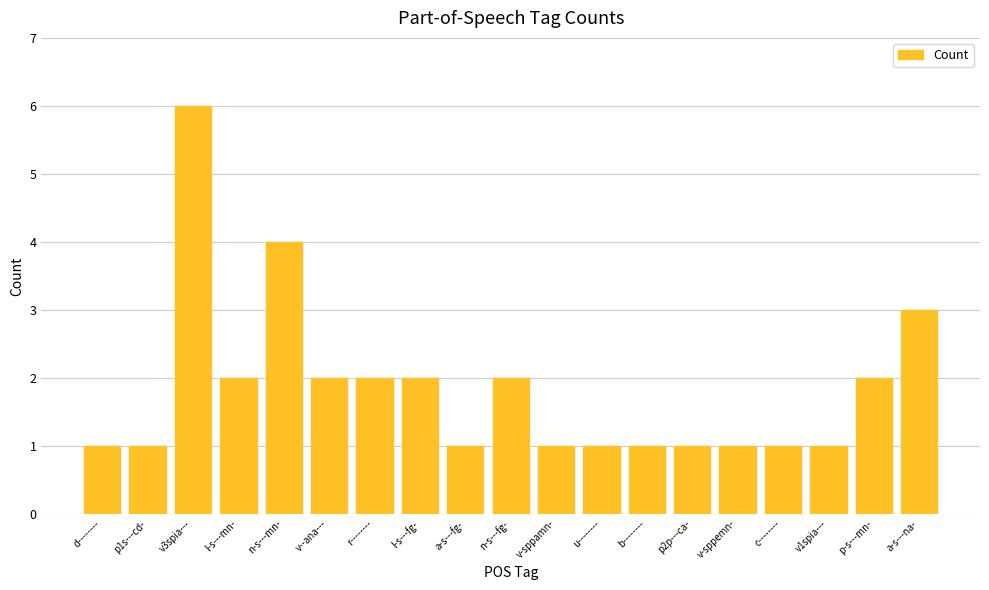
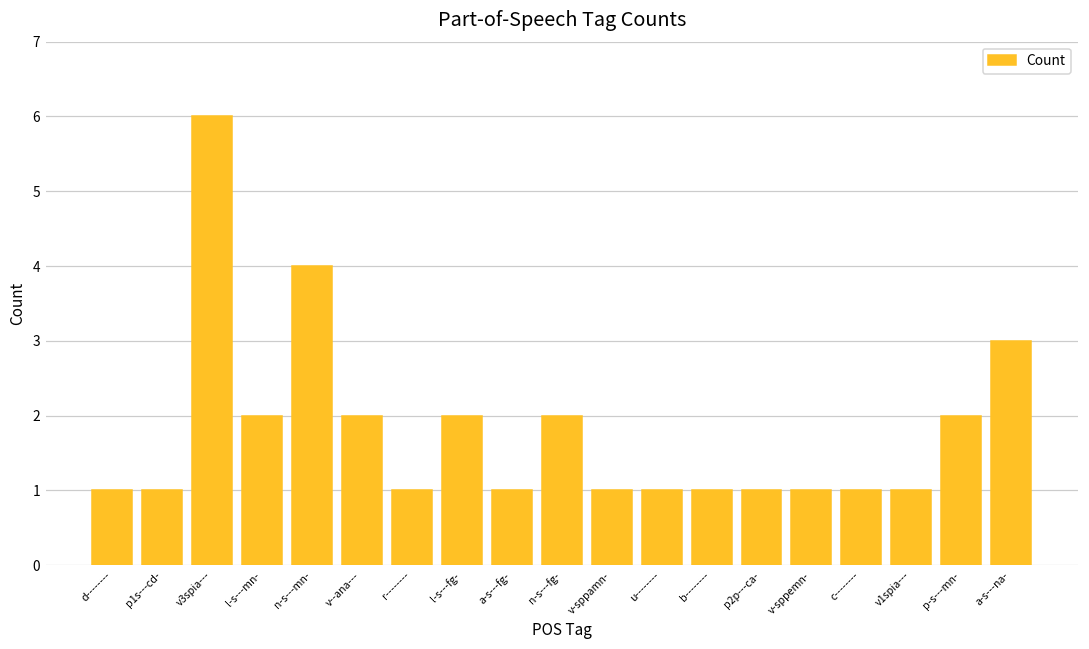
r--------: 2 -> 1
